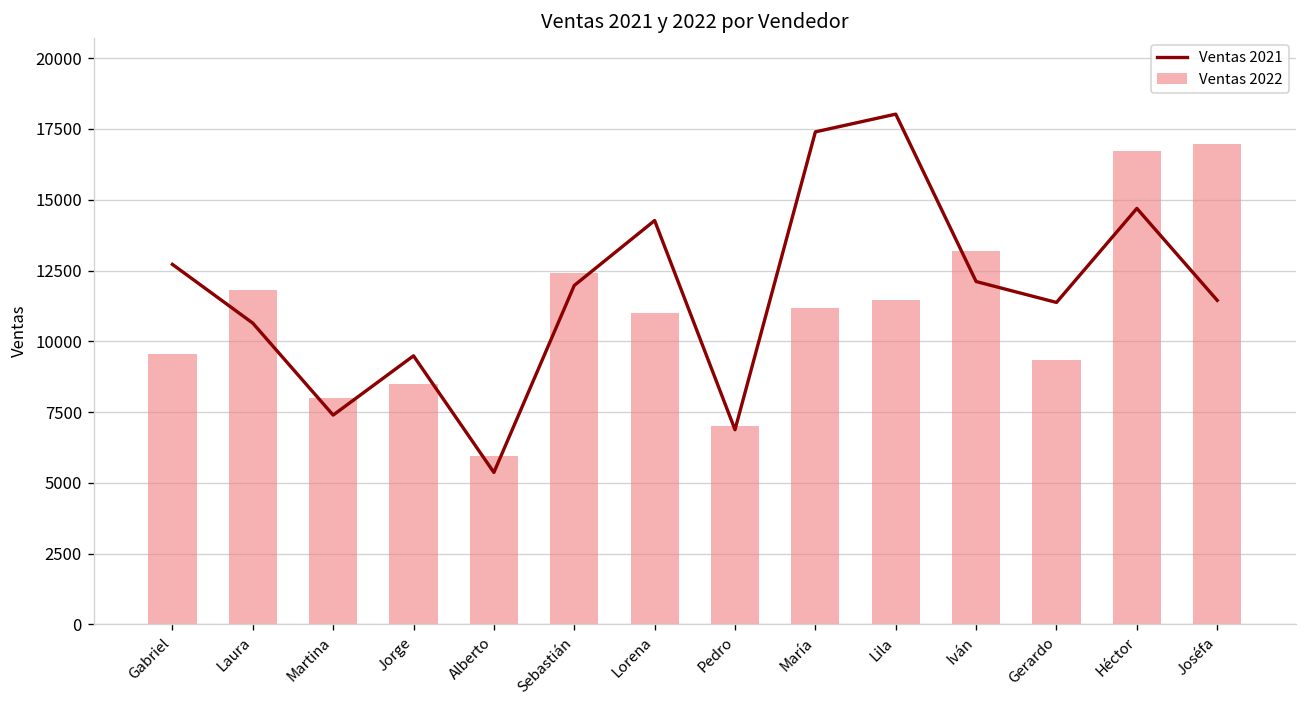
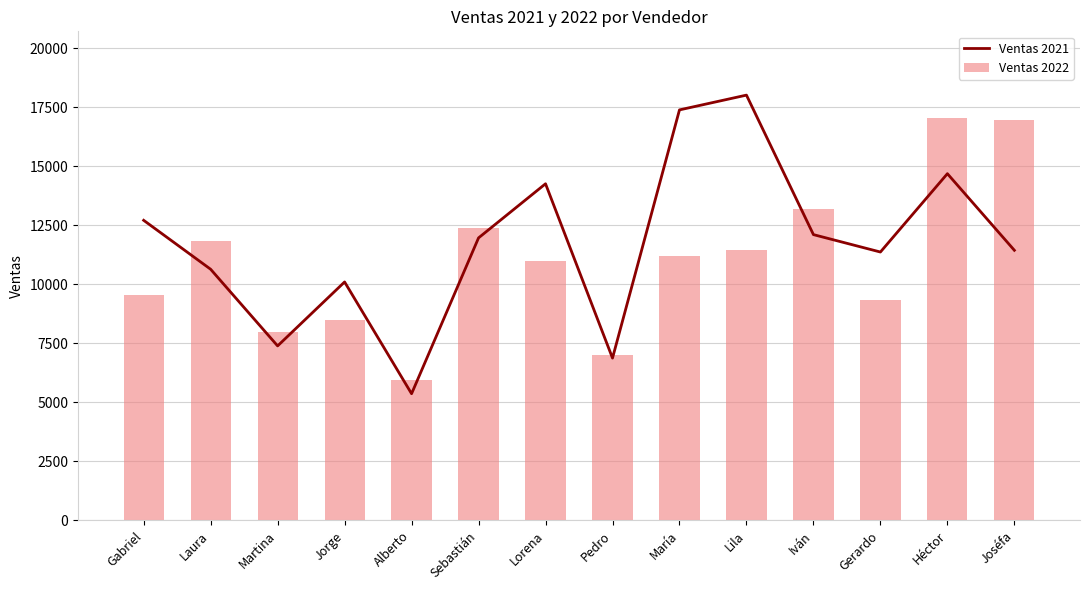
Ventas 2021, Jorge: 9500 -> 10100
Ventas 2022, Héctor: 16700 -> 17000
